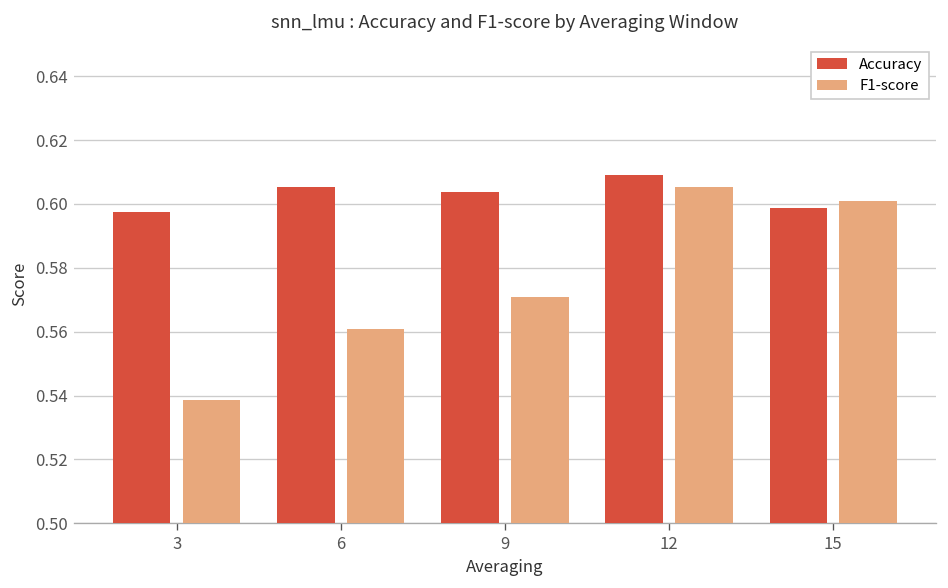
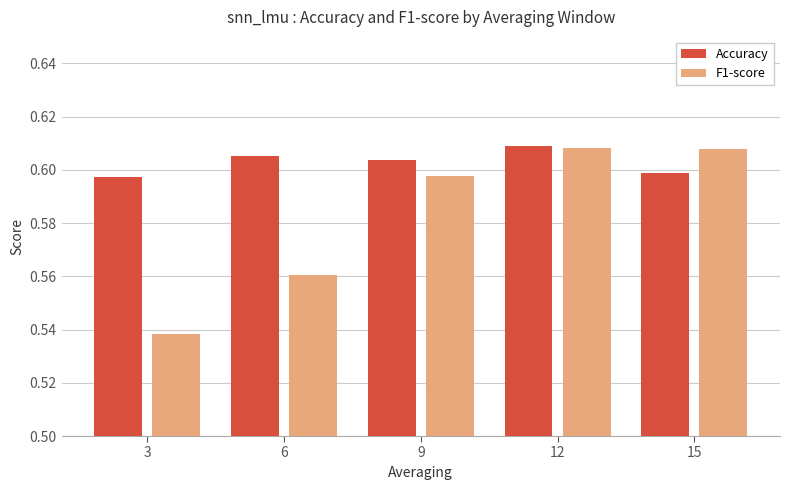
F1-score, 9: 0.571 -> 0.598
F1-score, 12: 0.605 -> 0.608
F1-score, 15: 0.601 -> 0.608
